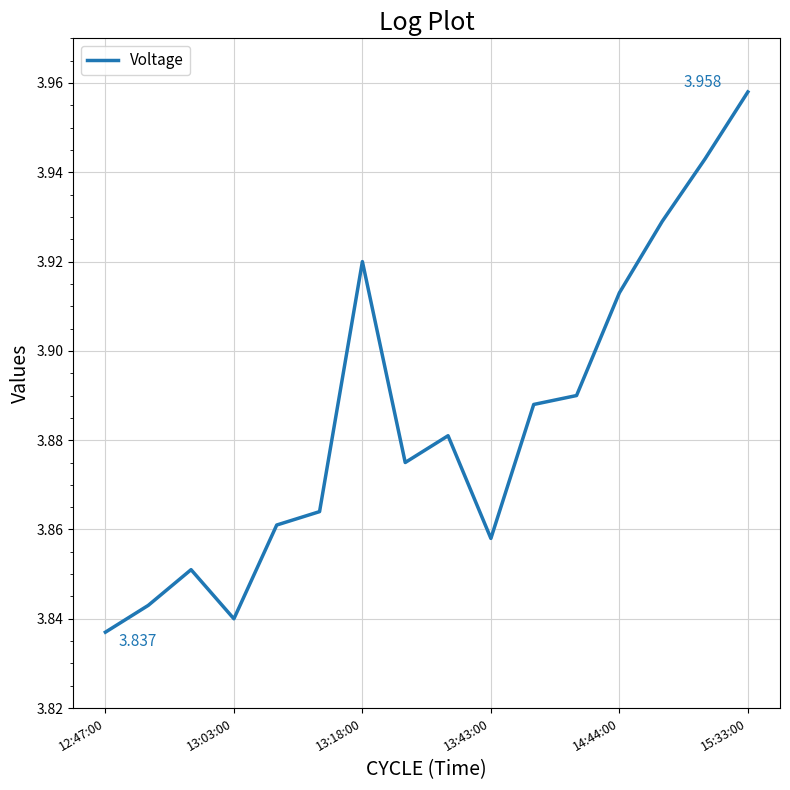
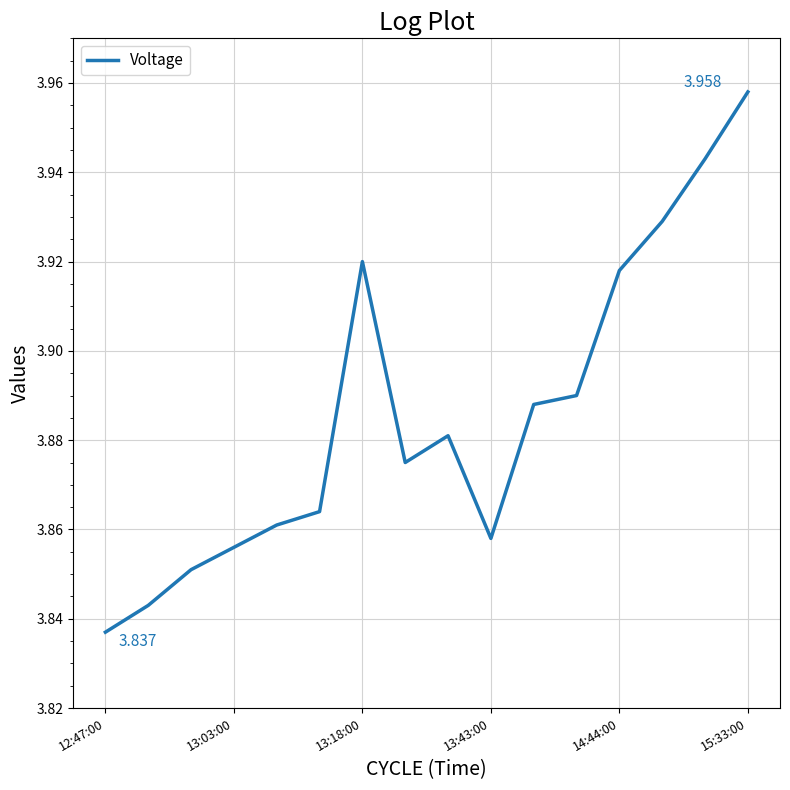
13:03:00: 3.840 -> 3.856
14:44:00: 3.913 -> 3.918
